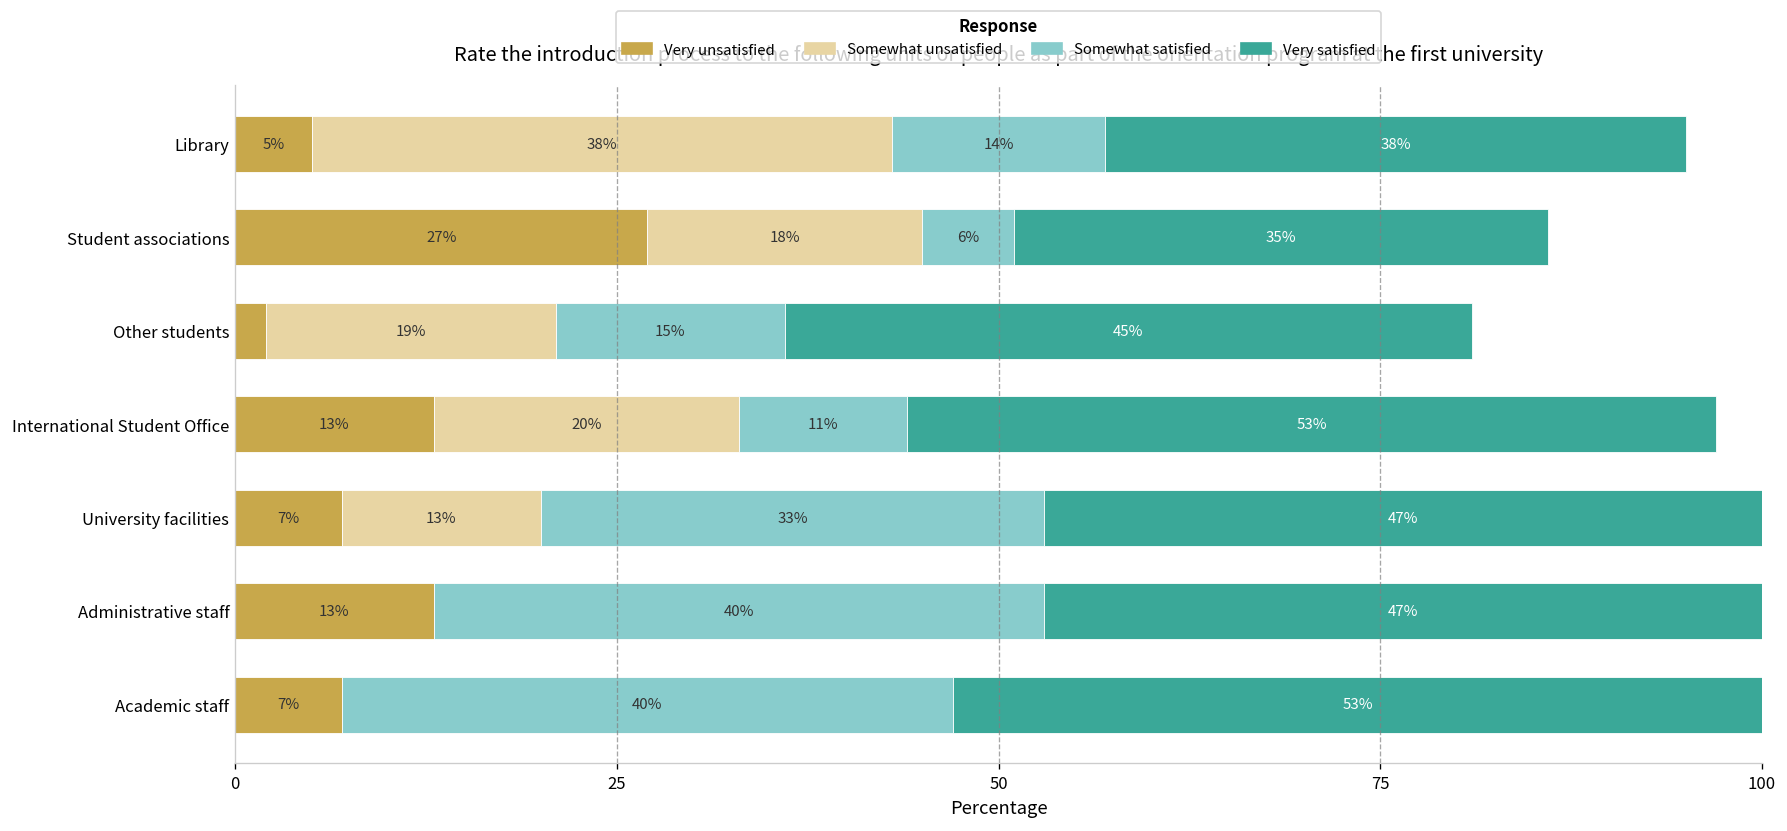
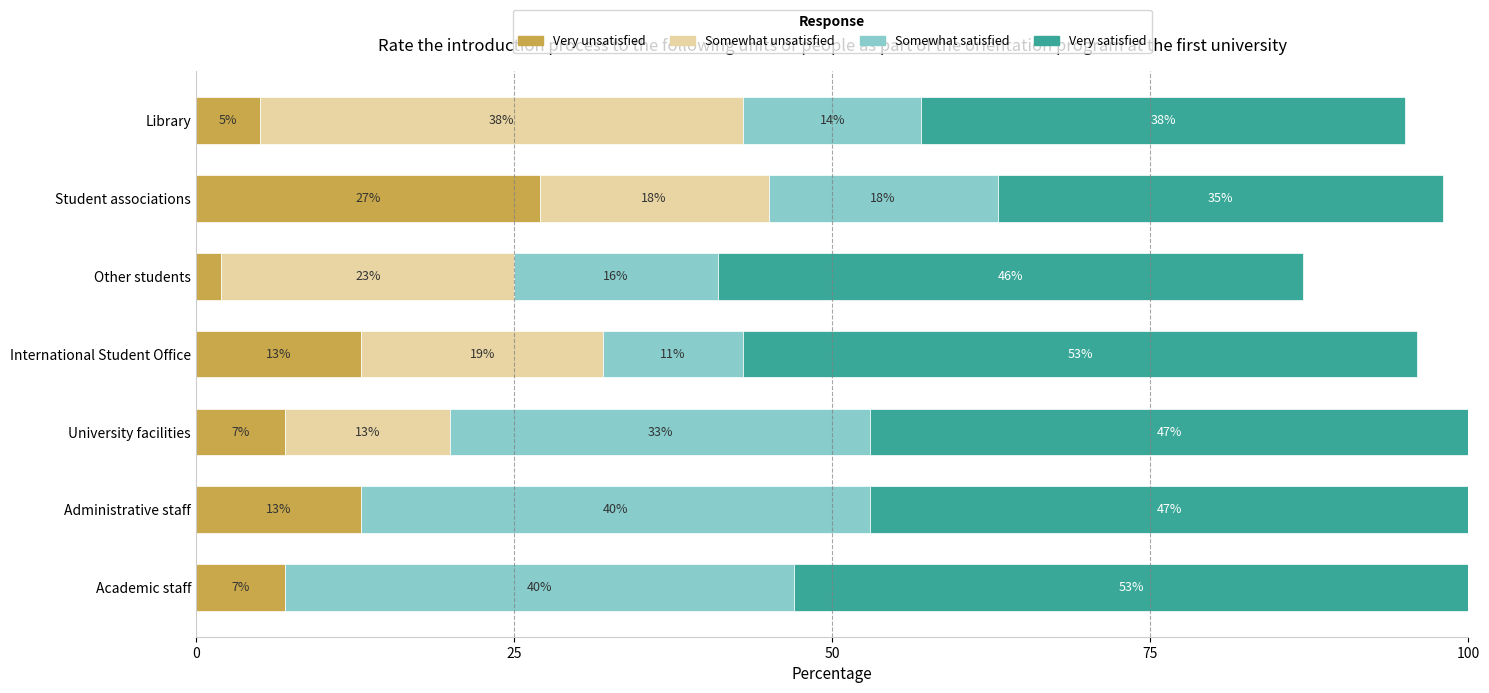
Somewhat satisfied, Student associations: 6% -> 18%
Somewhat unsatisfied, Other students: 19% -> 23%
Somewhat satisfied, Other students: 15% -> 16%
Very satisfied, Other students: 45% -> 46%
Somewhat unsatisfied, International Student Office: 20% -> 19%
